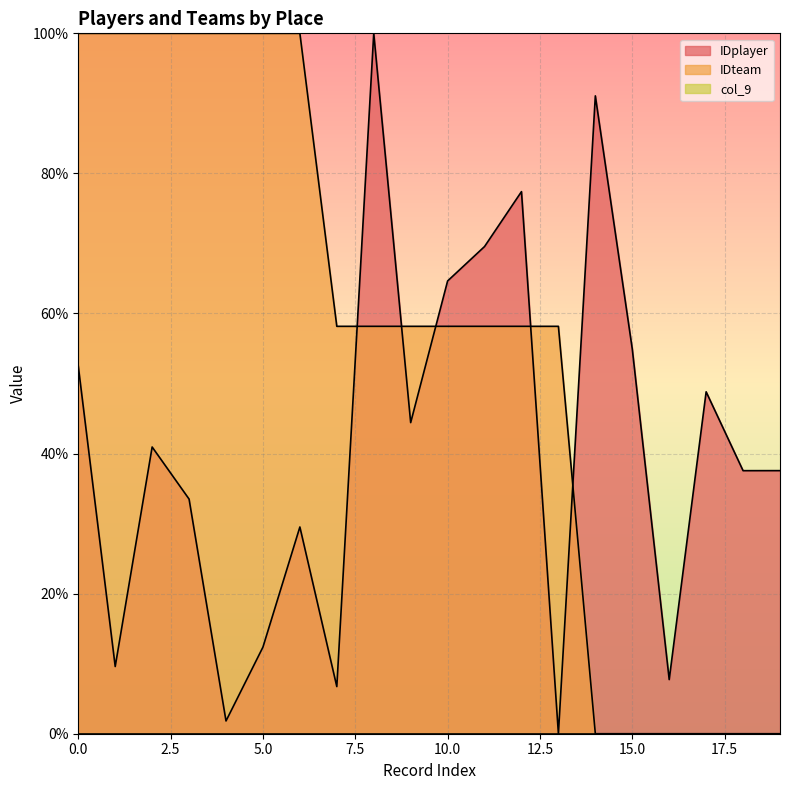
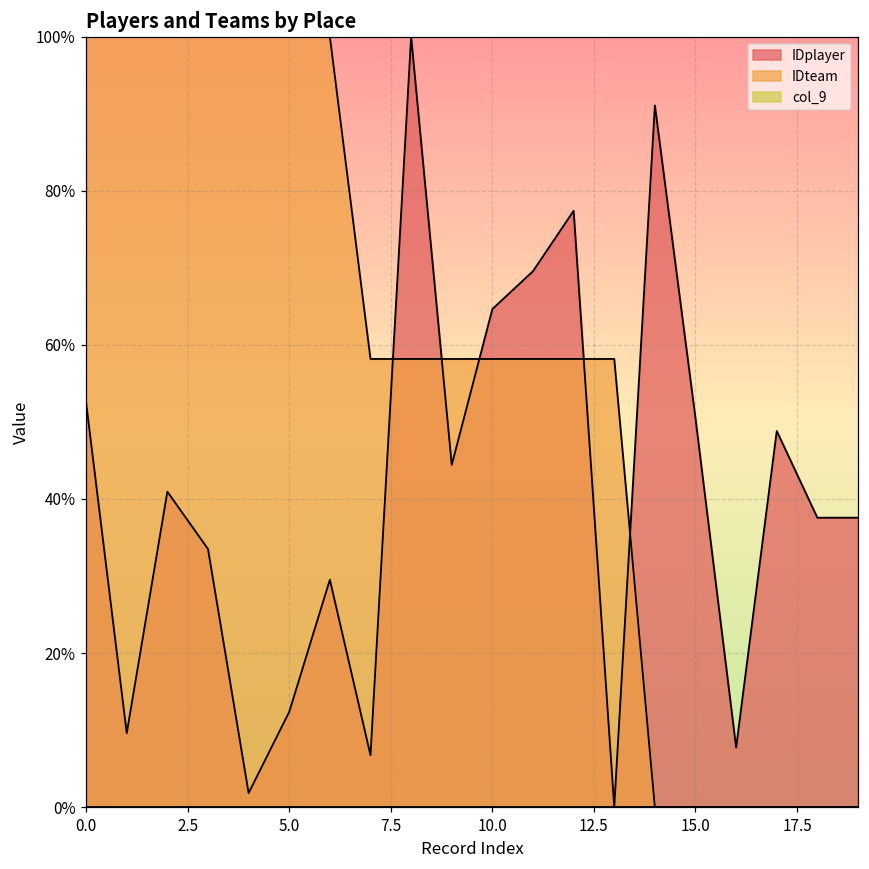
IDplayer, 15.0: 55% -> 50%
